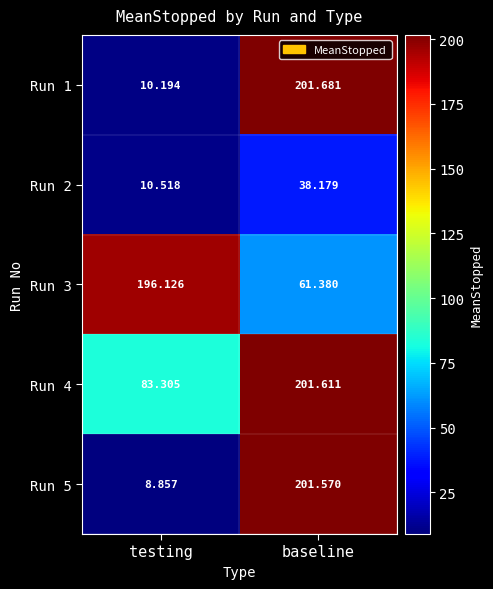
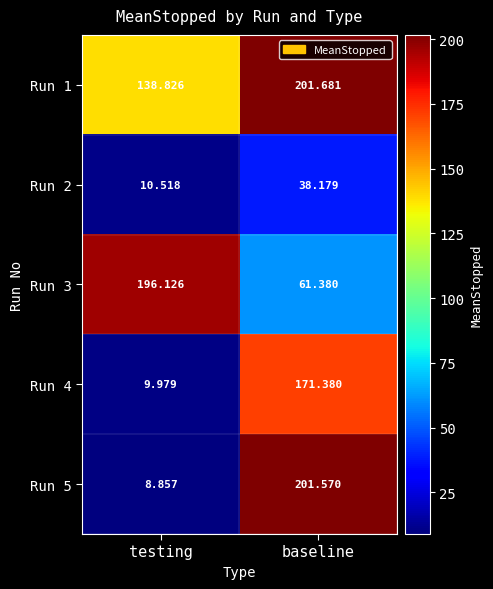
Run 1, testing: 10.194 -> 138.826
Run 4, testing: 83.305 -> 9.979
Run 4, baseline: 201.611 -> 171.380
